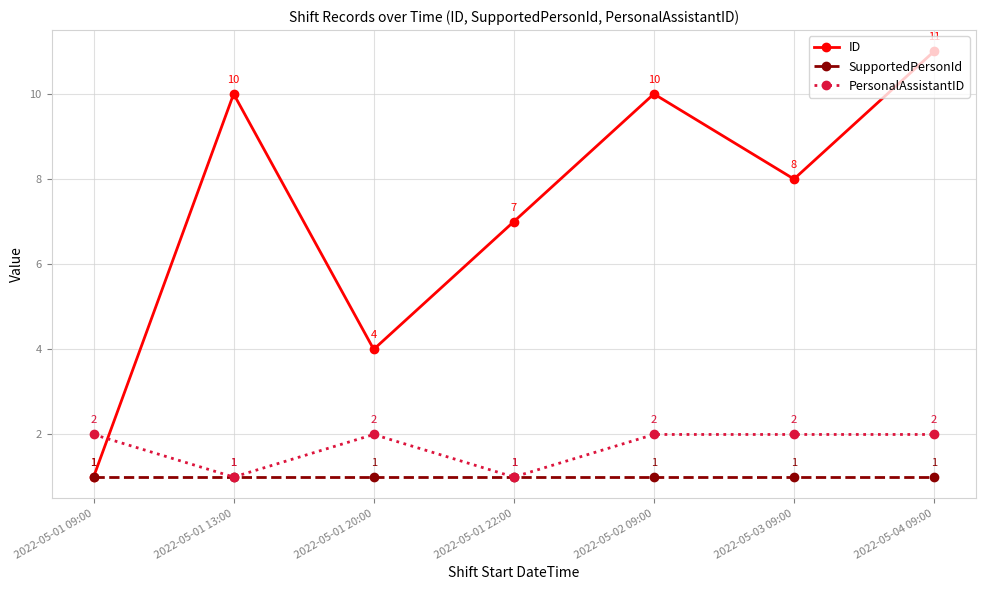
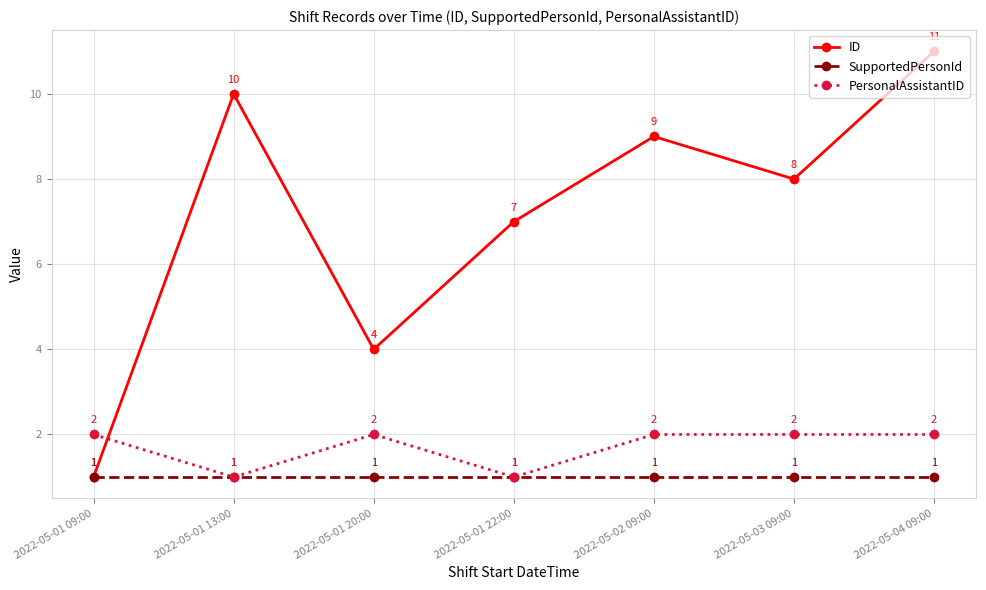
ID, 2022-05-02 09:00: 10 -> 9
